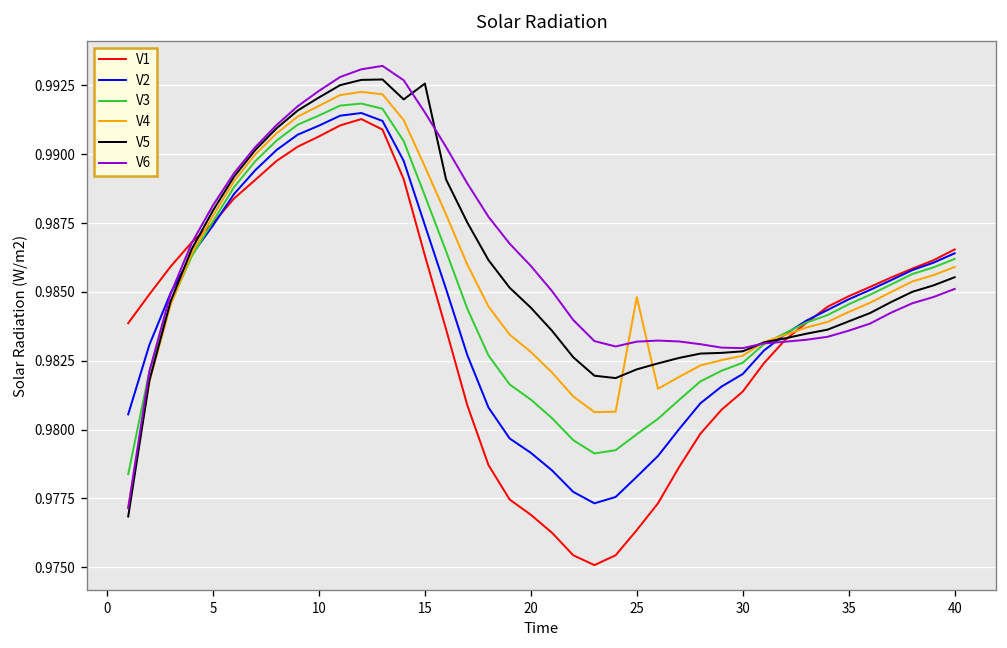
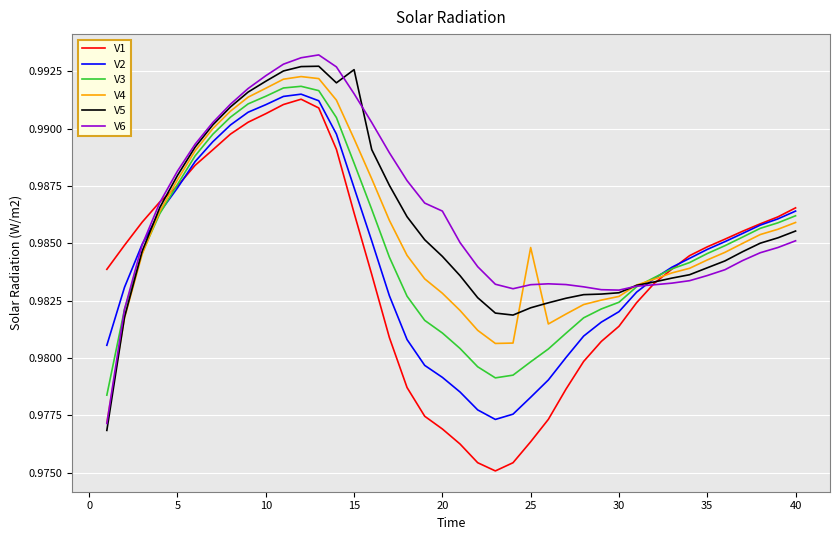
V6, 20: 0.9859 -> 0.9864
